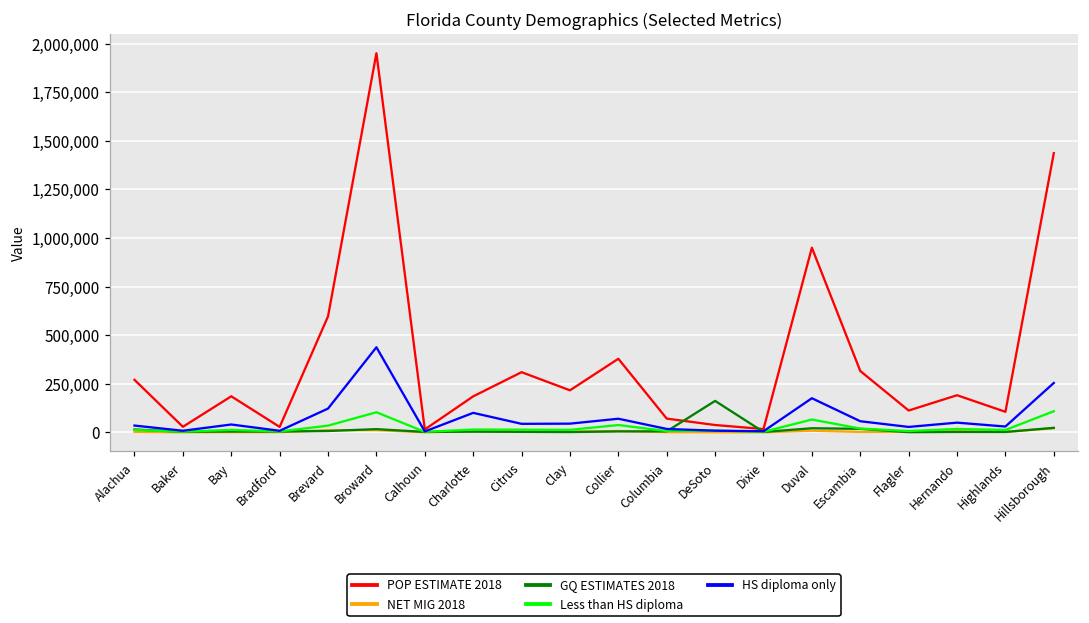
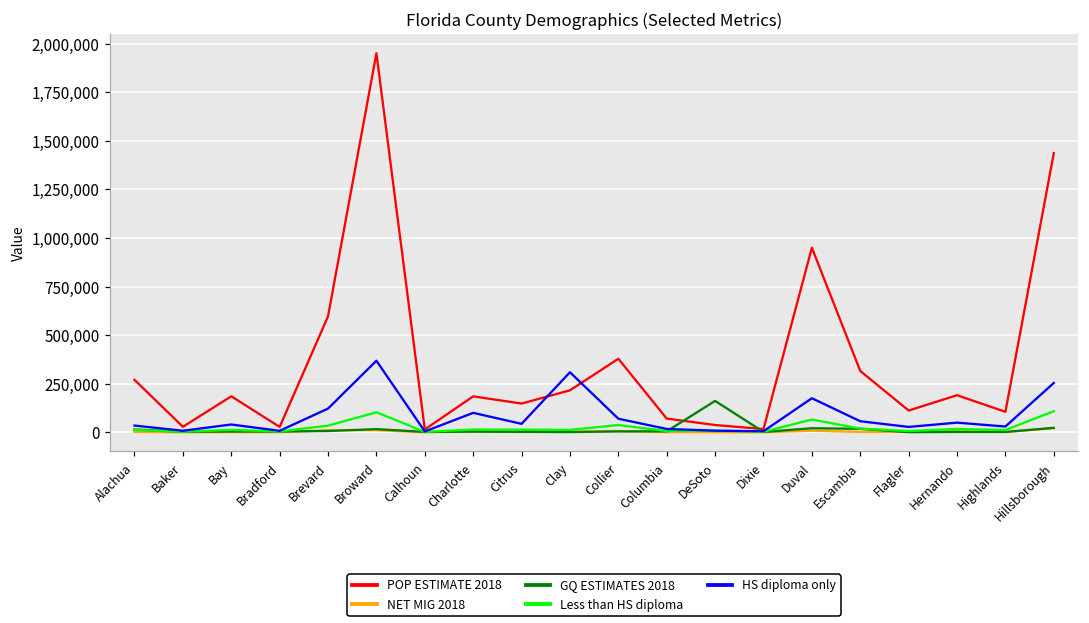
HS diploma only, Broward: 440,000 -> 370,000
POP ESTIMATE 2018, Citrus: 310,000 -> 150,000
HS diploma only, Clay: 40,000 -> 310,000
